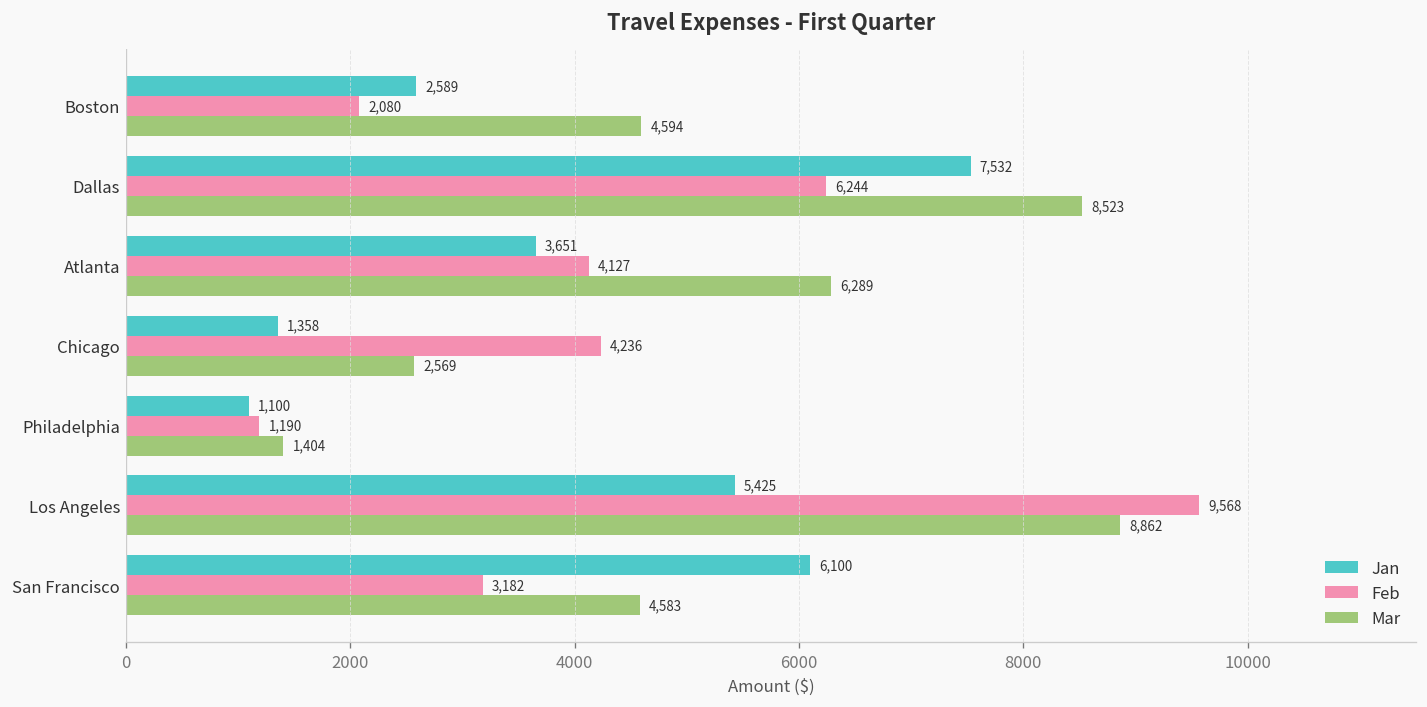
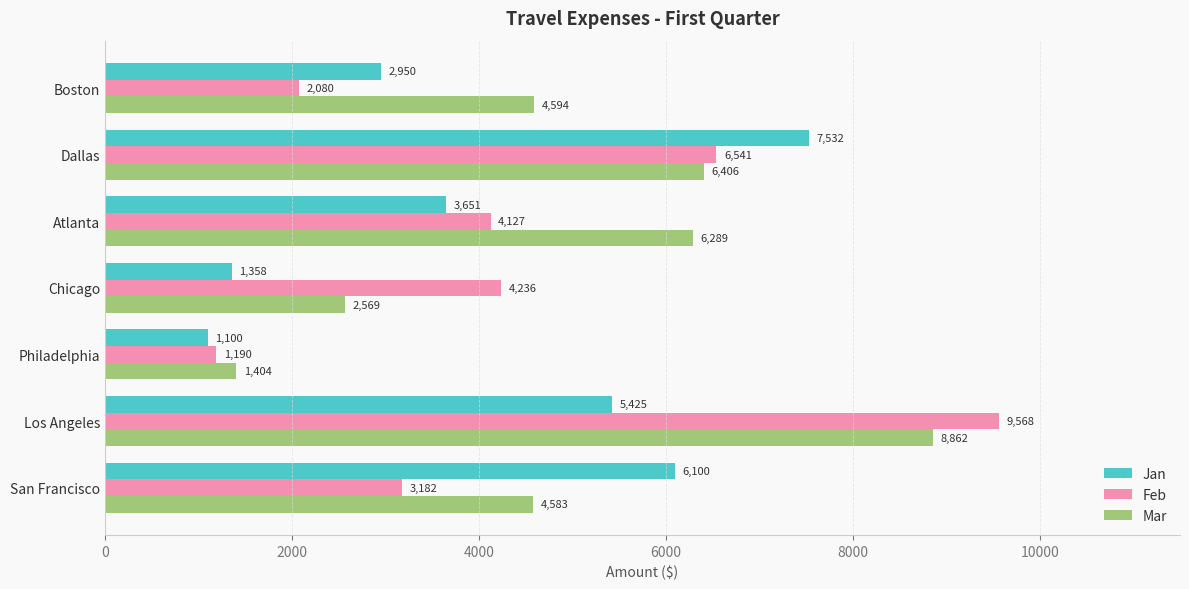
Jan, Boston: 2,589 -> 2,950
Feb, Dallas: 6,244 -> 6,541
Mar, Dallas: 8,523 -> 6,406
